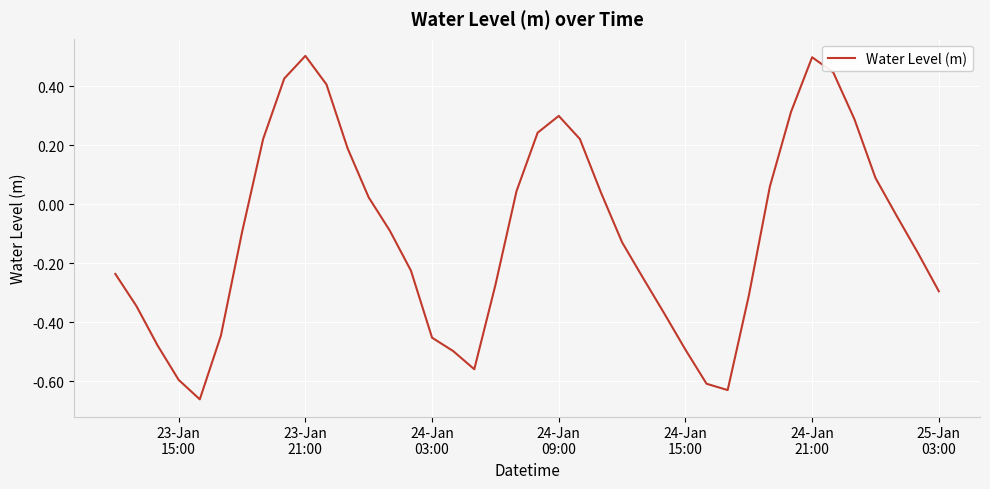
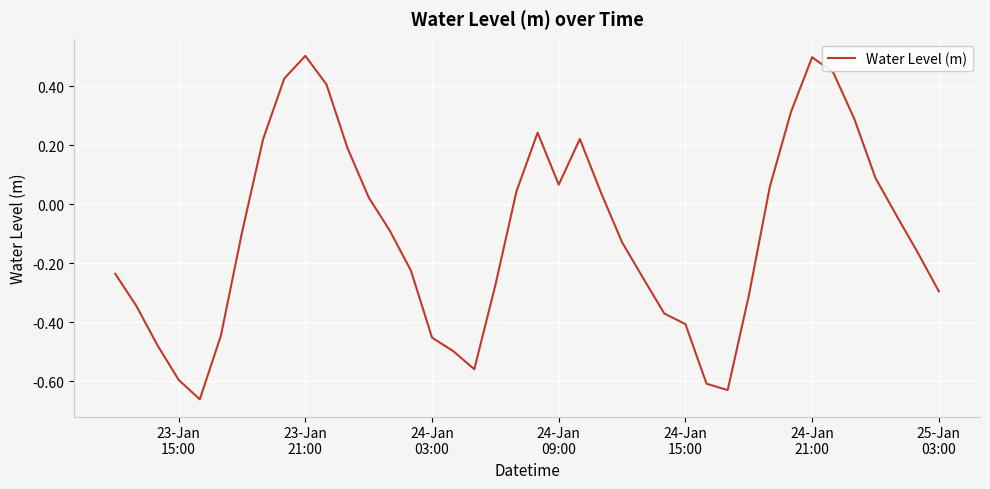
24-Jan 09:00: 0.30 -> 0.07
24-Jan 15:00: -0.49 -> -0.41
